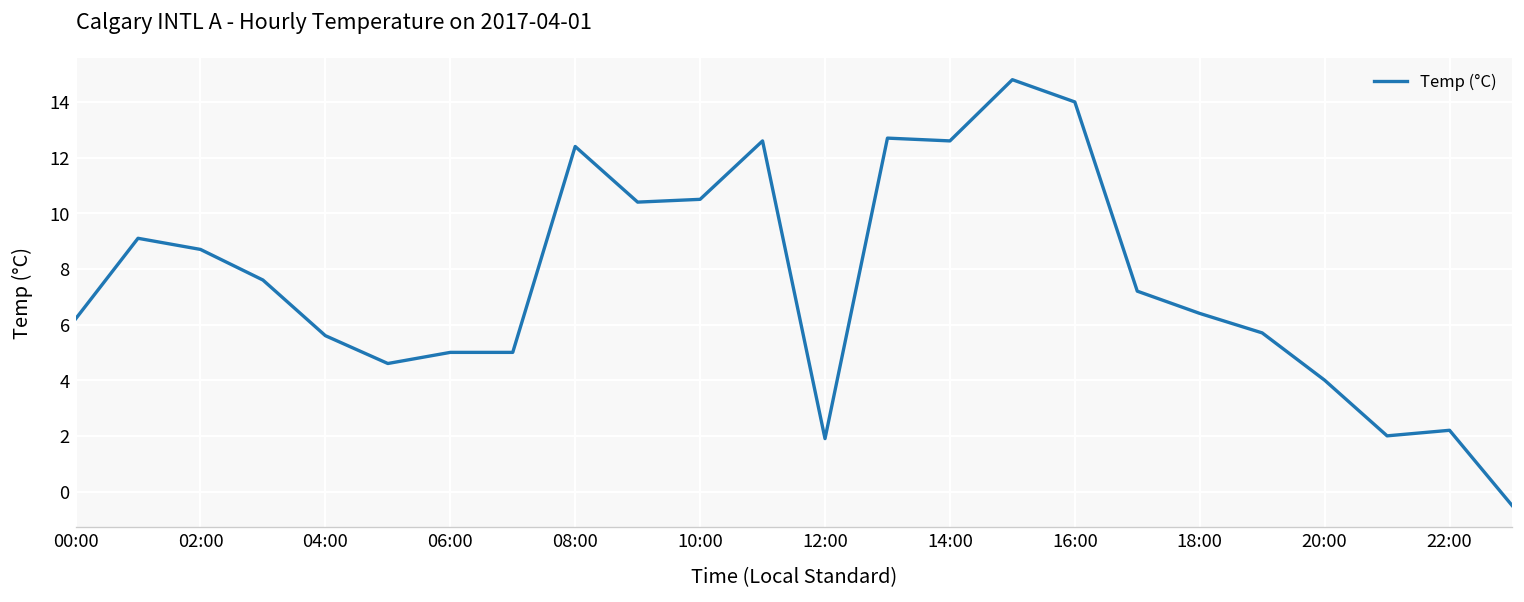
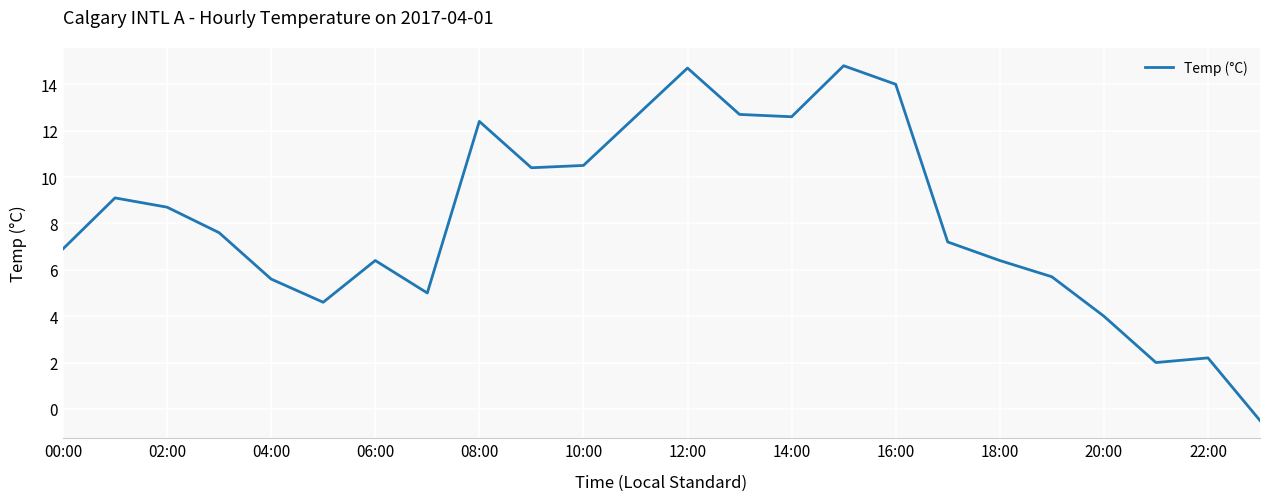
00:00: 6.2 -> 6.9
06:00: 5.0 -> 6.4
12:00: 1.9 -> 14.7
